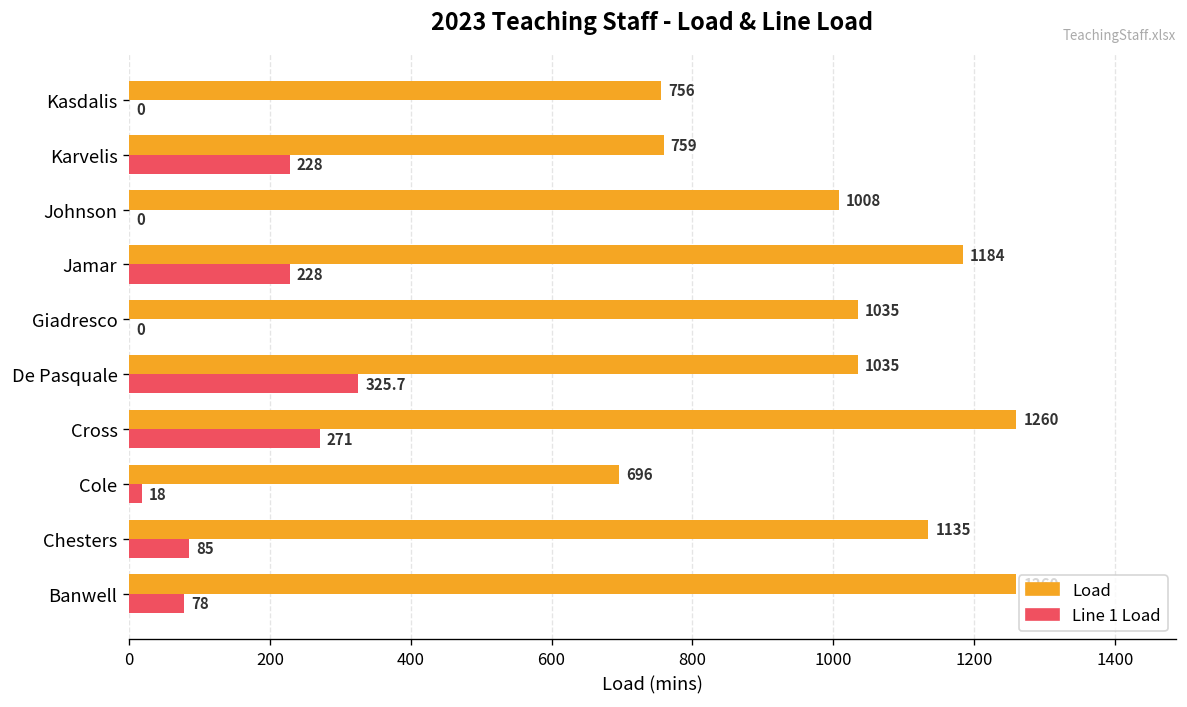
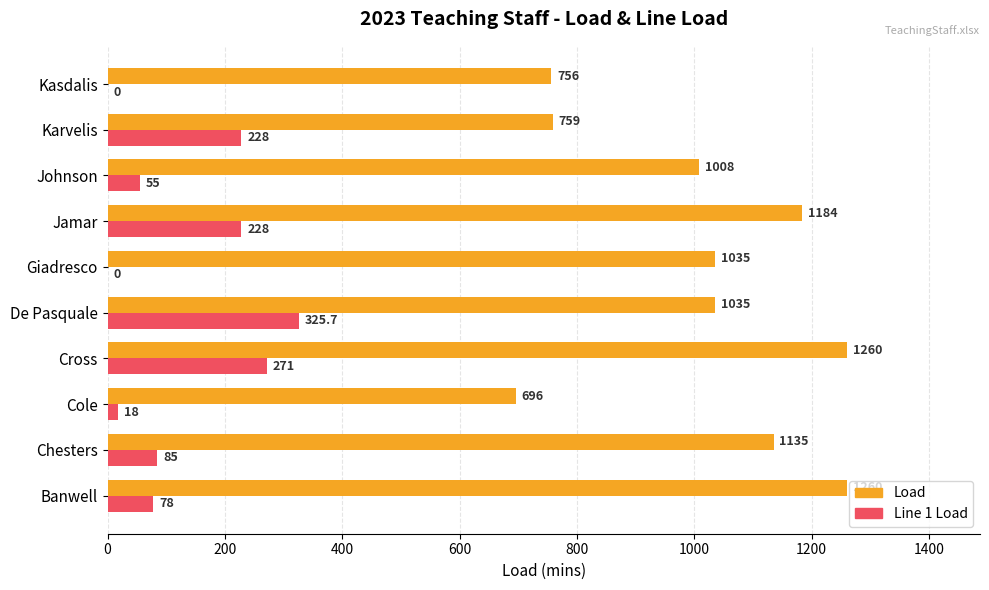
Line 1 Load, Johnson: 0 -> 55
